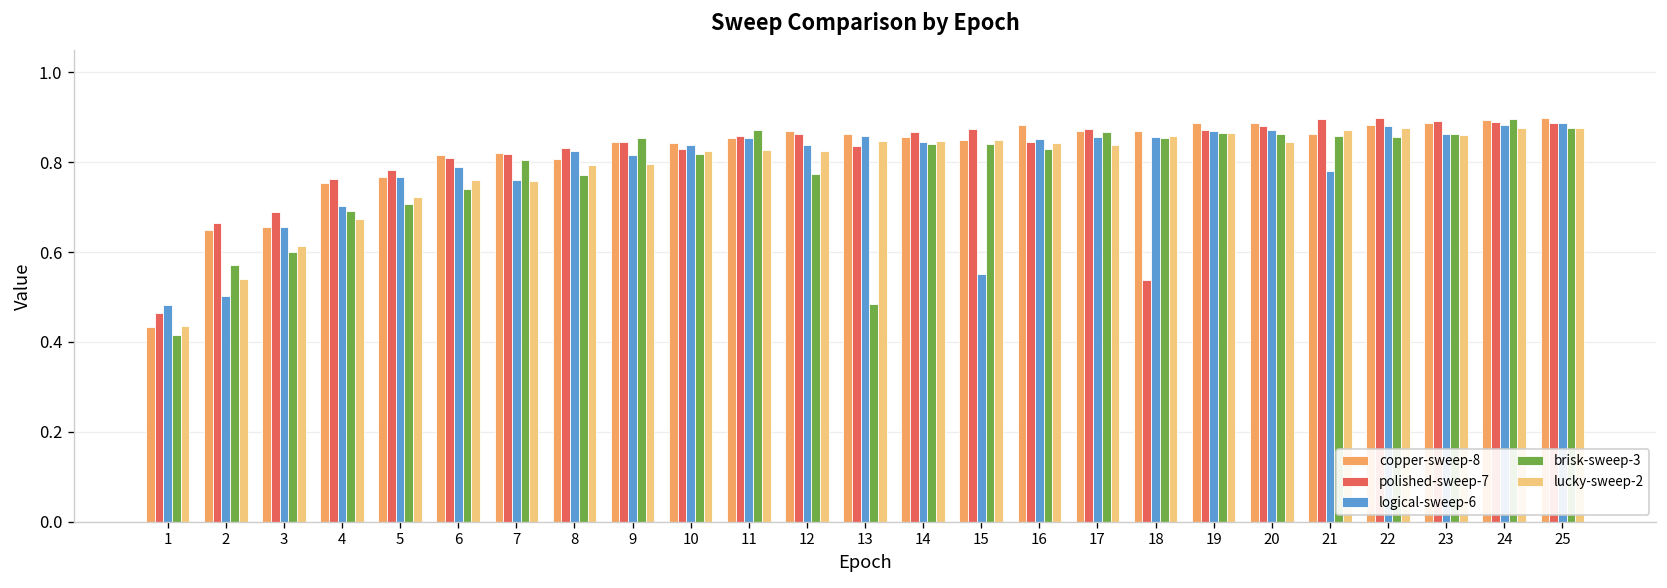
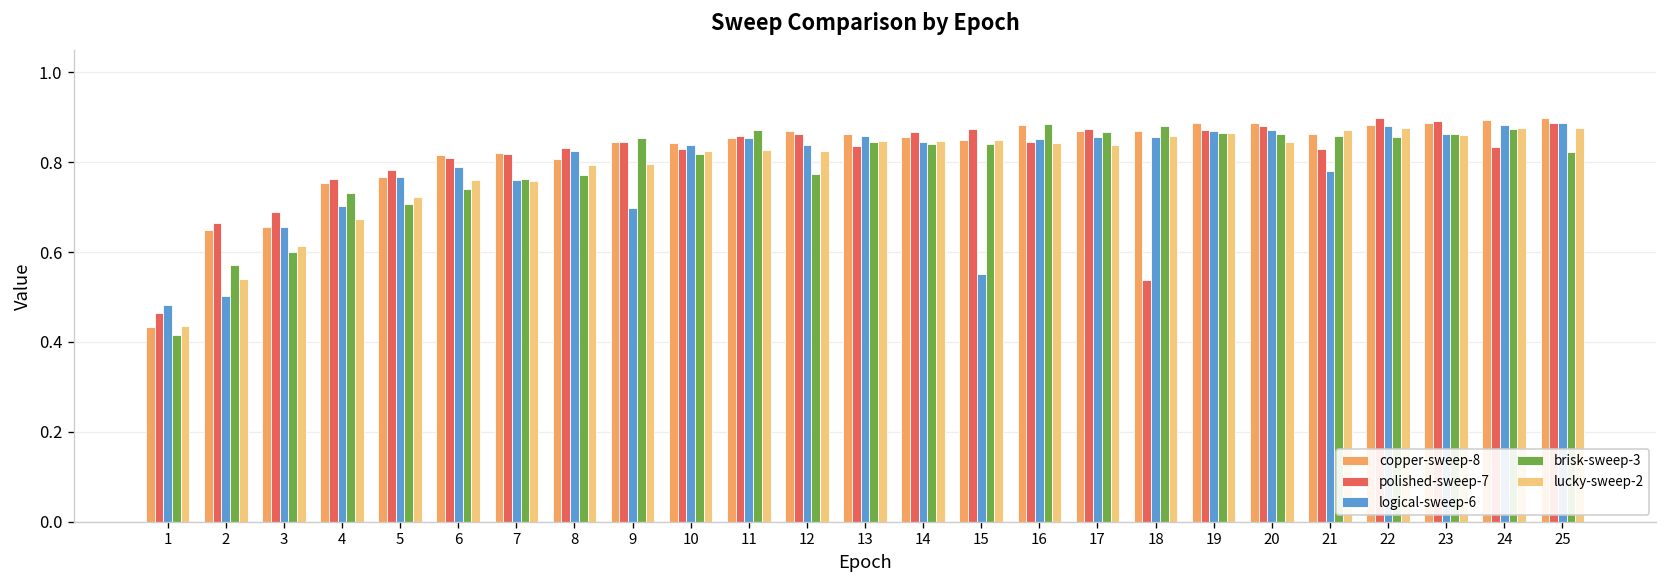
brisk-sweep-3, 4: 0.69 -> 0.73
brisk-sweep-3, 7: 0.81 -> 0.76
logical-sweep-6, 9: 0.82 -> 0.70
brisk-sweep-3, 13: 0.48 -> 0.85
brisk-sweep-3, 16: 0.83 -> 0.89
brisk-sweep-3, 18: 0.85 -> 0.88
polished-sweep-7, 21: 0.90 -> 0.83
polished-sweep-7, 24: 0.89 -> 0.83
brisk-sweep-3, 24: 0.90 -> 0.87
brisk-sweep-3, 25: 0.88 -> 0.82
